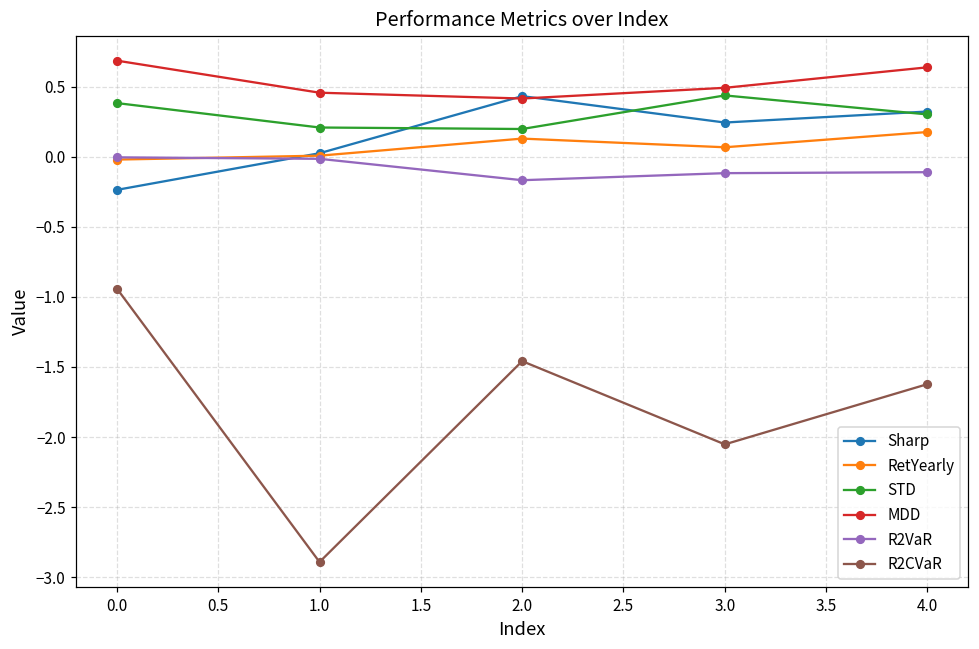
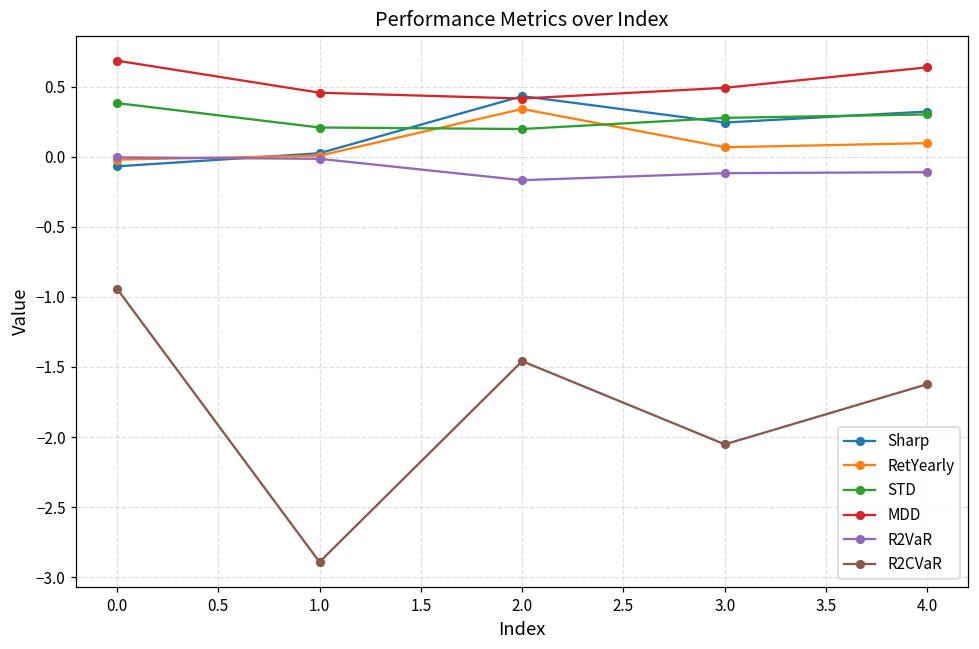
Sharp, 0.0: -0.24 -> -0.07
RetYearly, 2.0: 0.13 -> 0.34
STD, 3.0: 0.44 -> 0.28
RetYearly, 4.0: 0.18 -> 0.10
